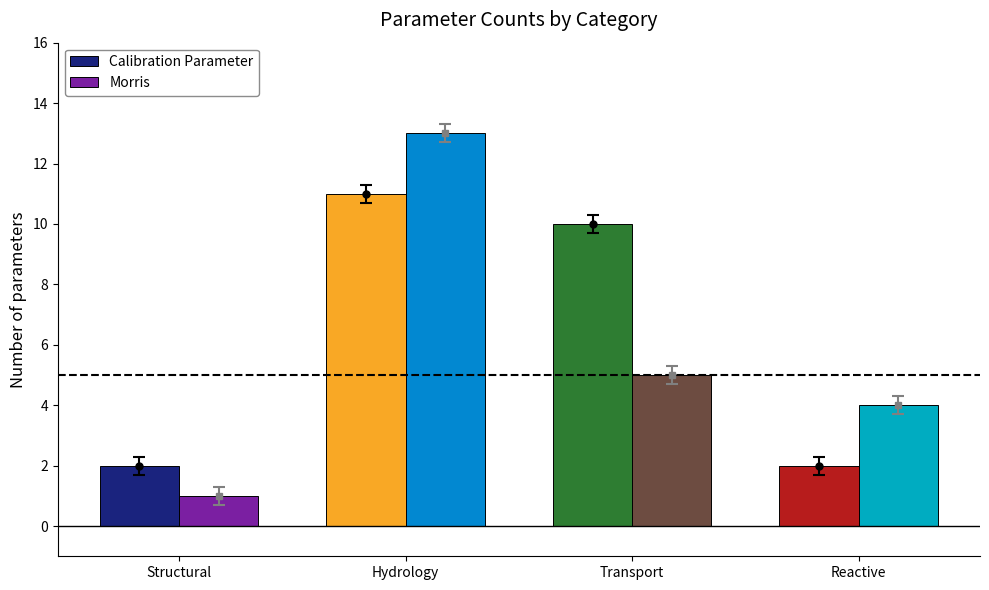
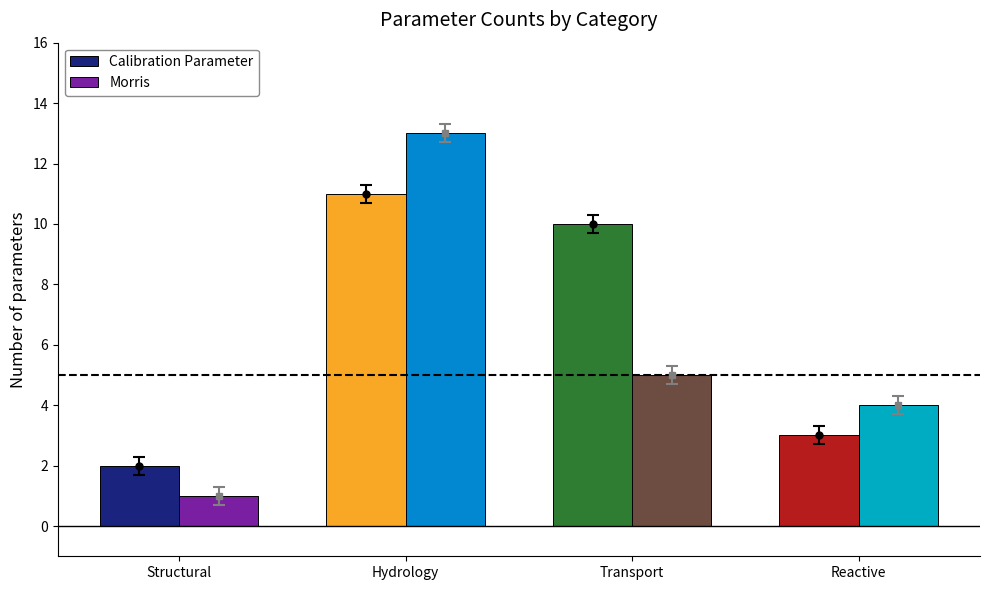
Calibration Parameter, Reactive: 2 -> 3
